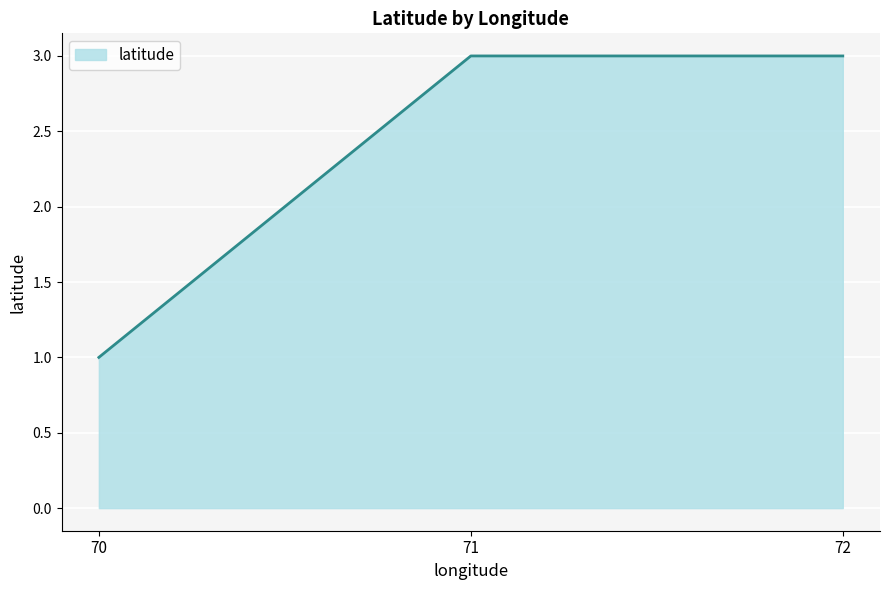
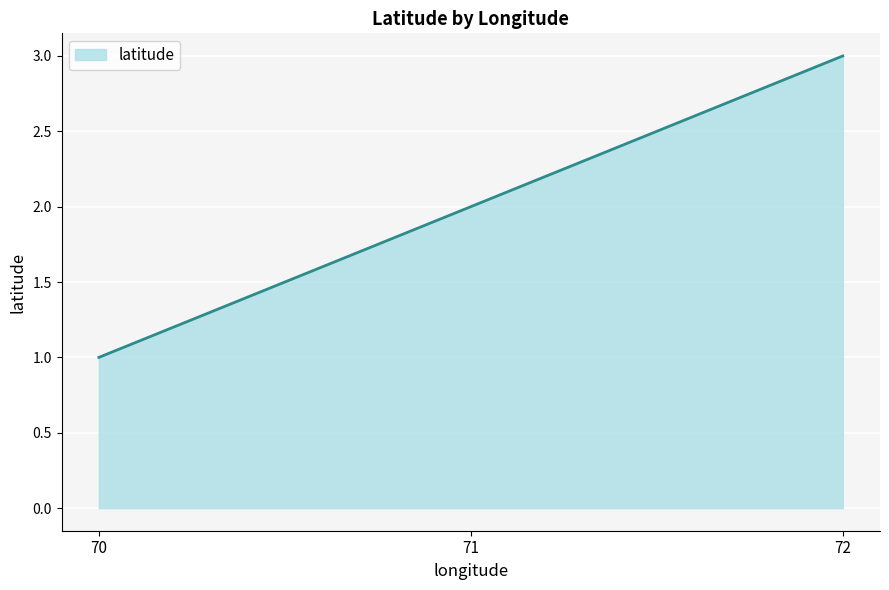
71: 3 -> 2
